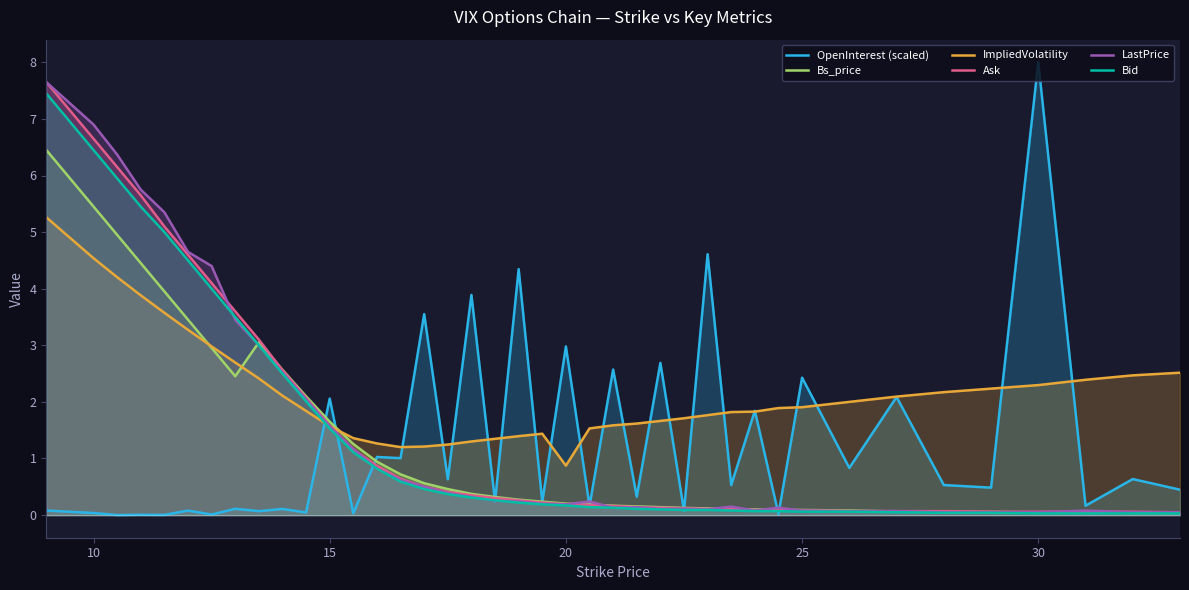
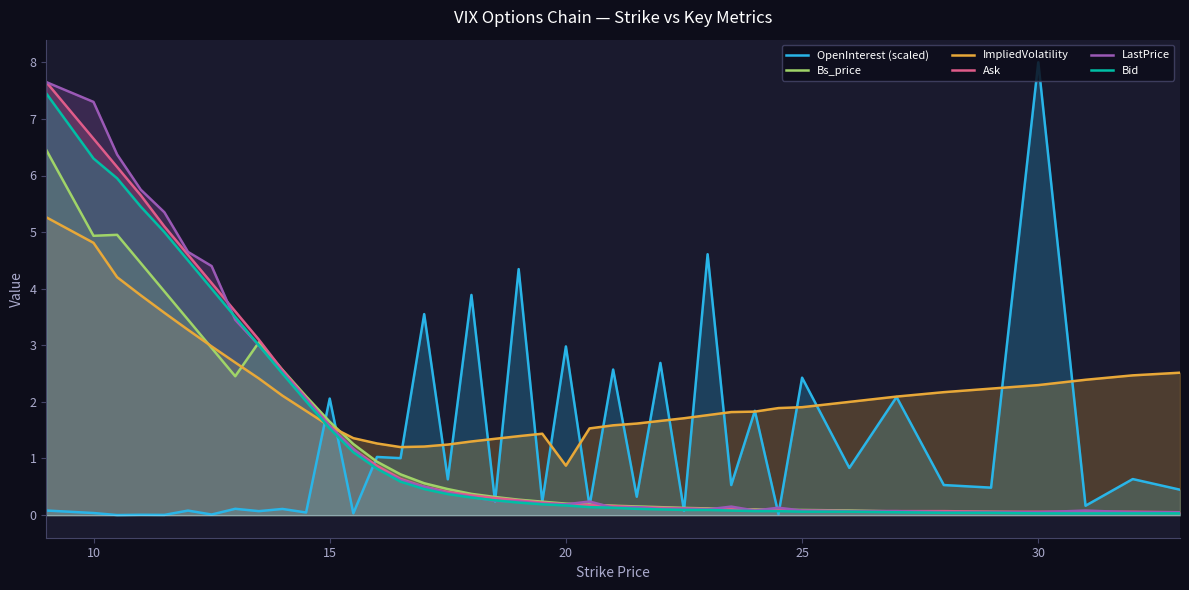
Bs_price, 10: 5.5 -> 4.9
ImpliedVolatility, 10: 4.5 -> 4.8
LastPrice, 10: 6.9 -> 7.3
Bid, 10: 6.5 -> 6.3
